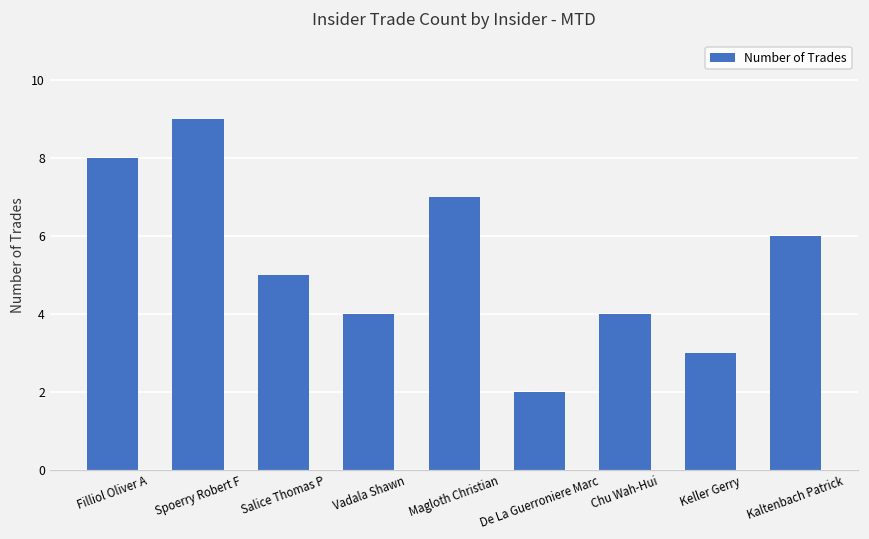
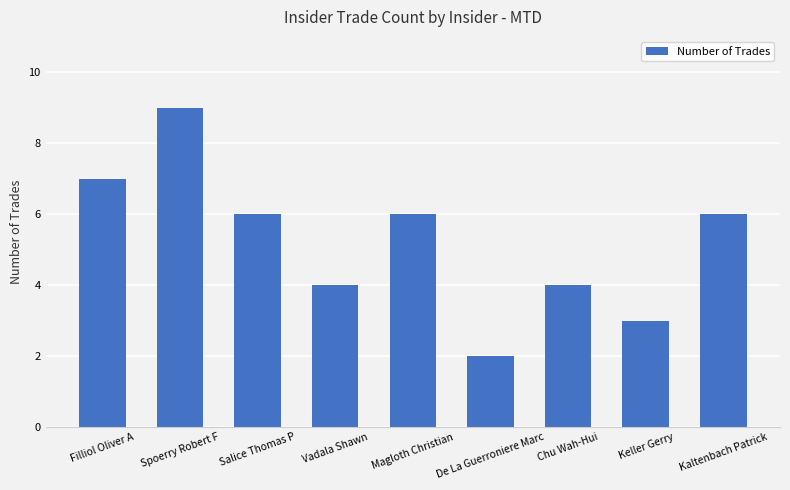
Filliol Oliver A: 8 -> 7
Salice Thomas P: 5 -> 6
Magloth Christian: 7 -> 6
